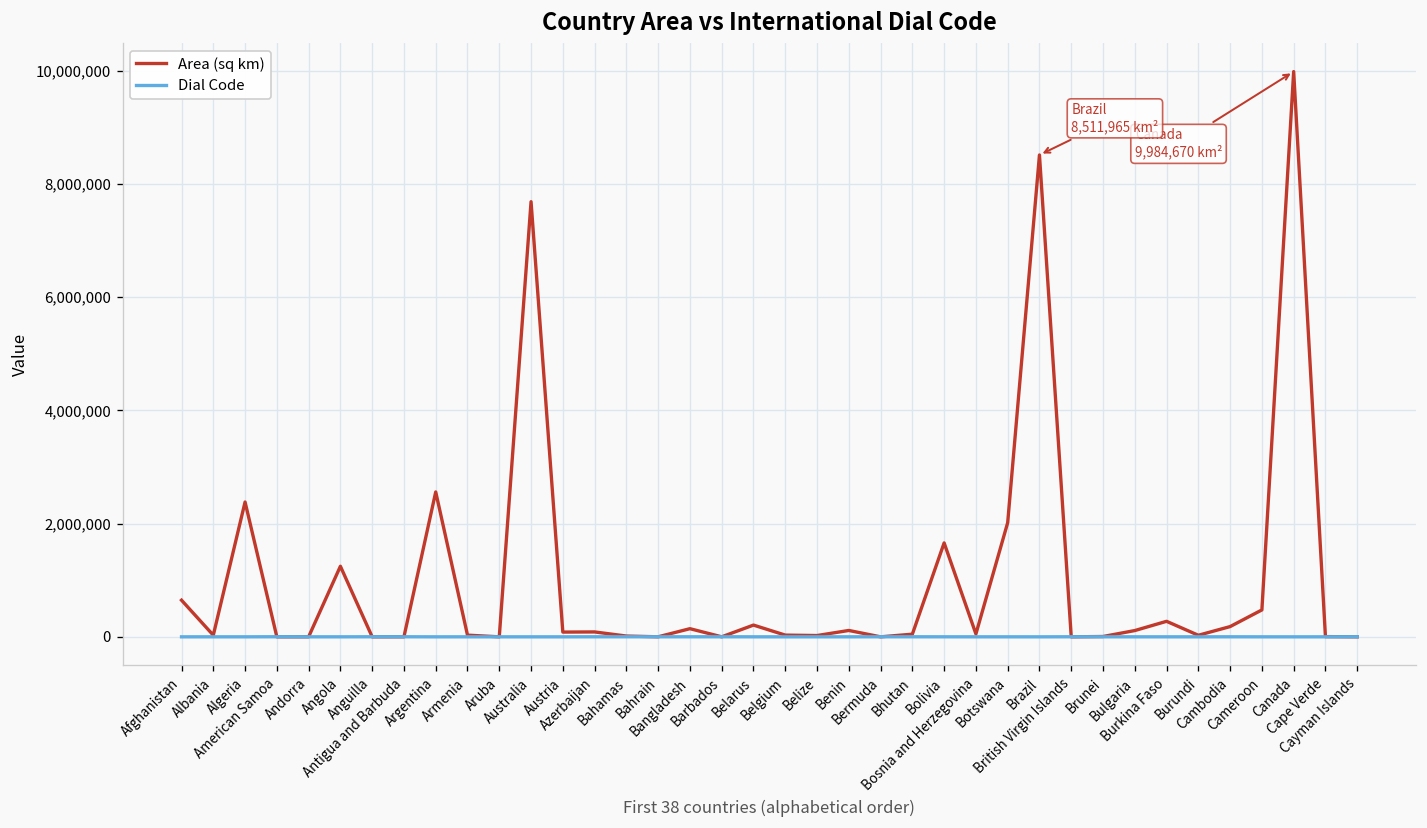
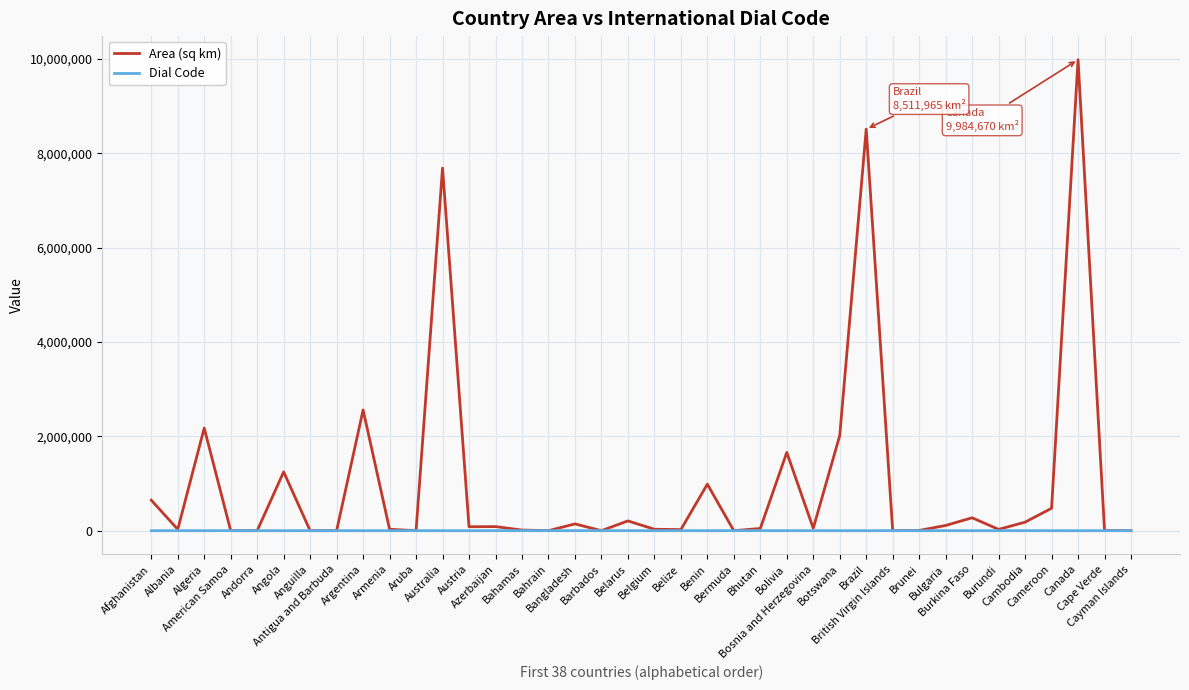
Area (sq km), Algeria: 2,400,000 -> 2,200,000
Area (sq km), Benin: 100,000 -> 1,000,000
